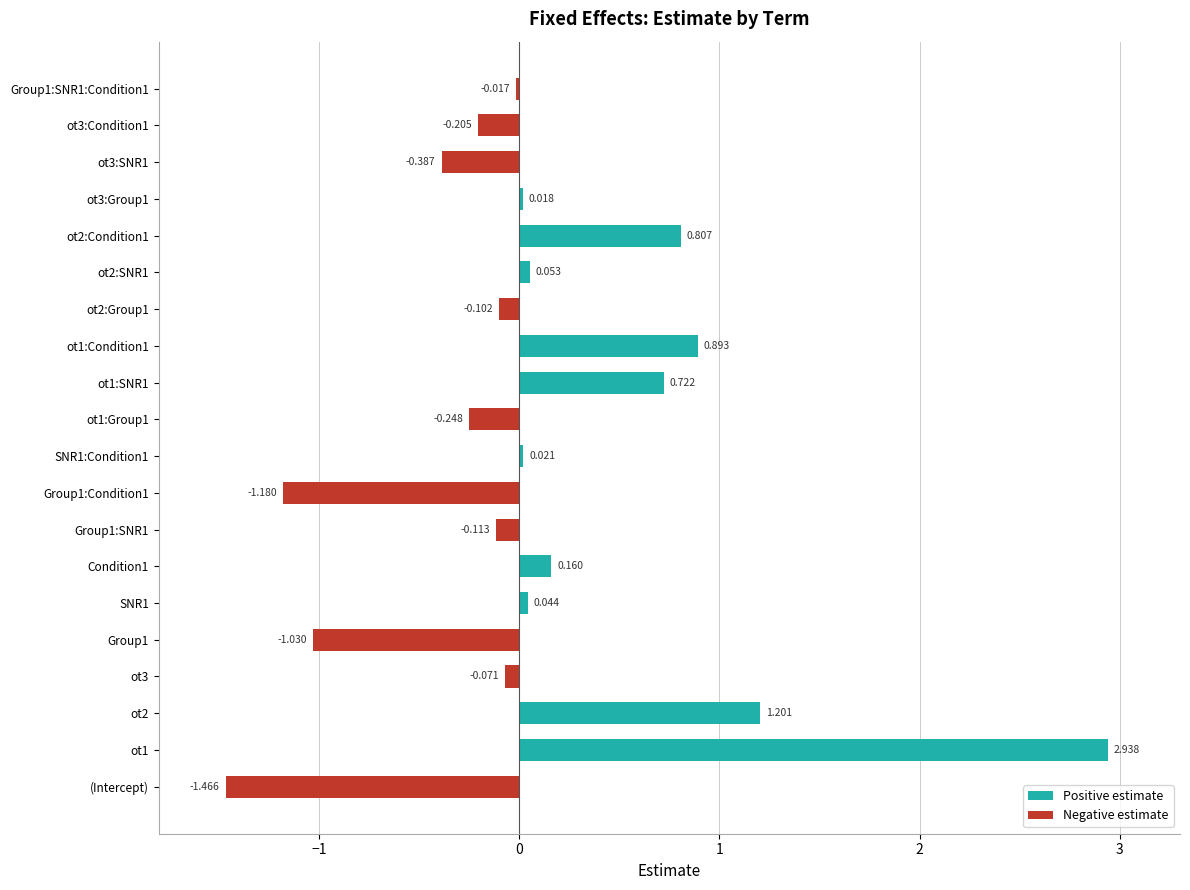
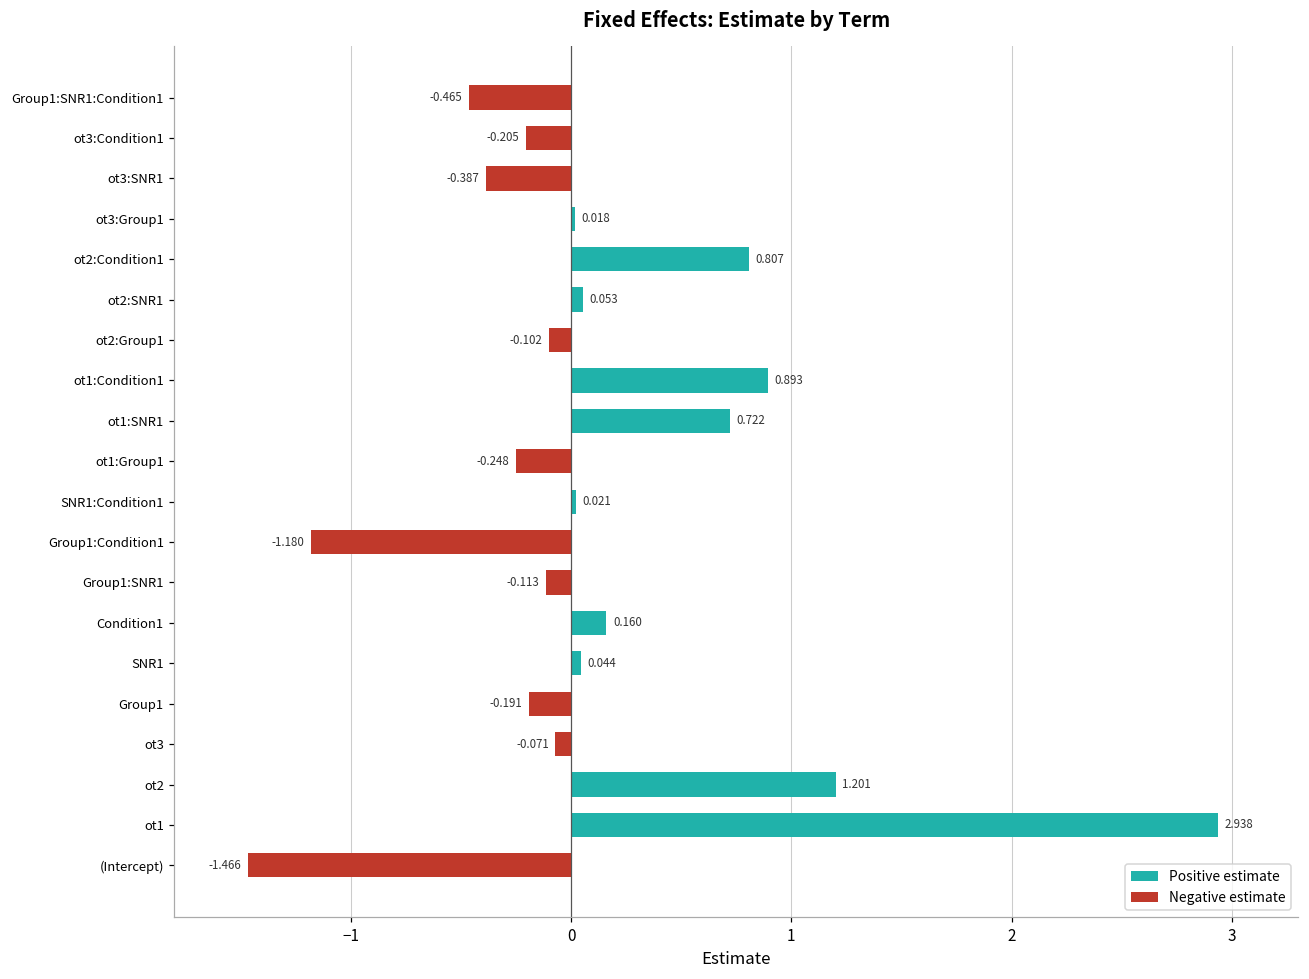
Group1:SNR1:Condition1: -0.017 -> -0.465
Group1: -1.030 -> -0.191
